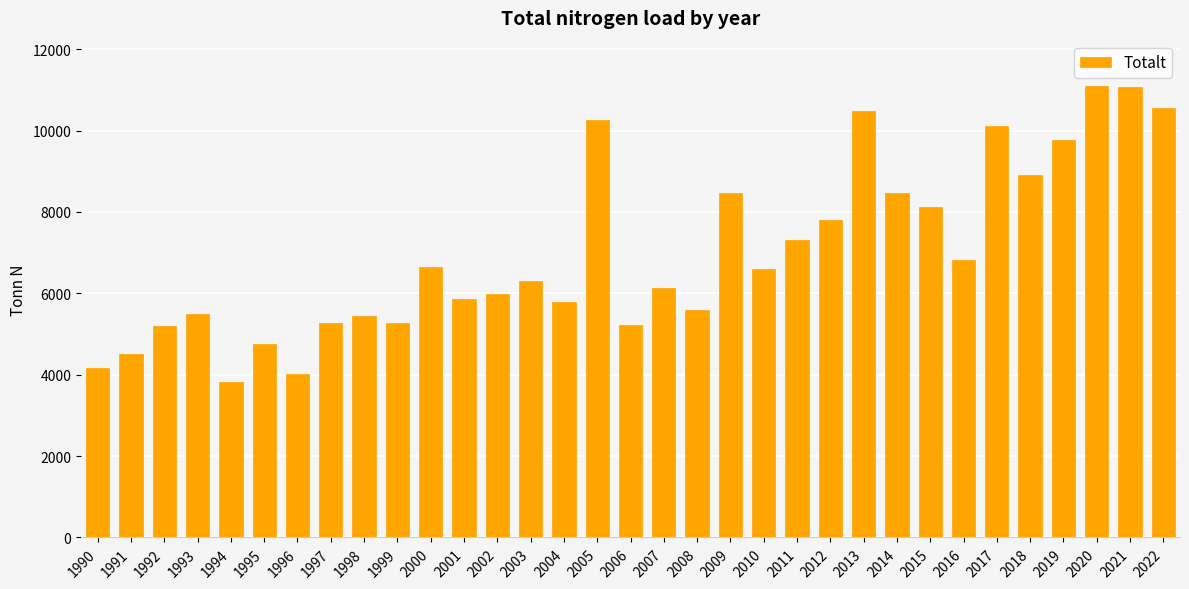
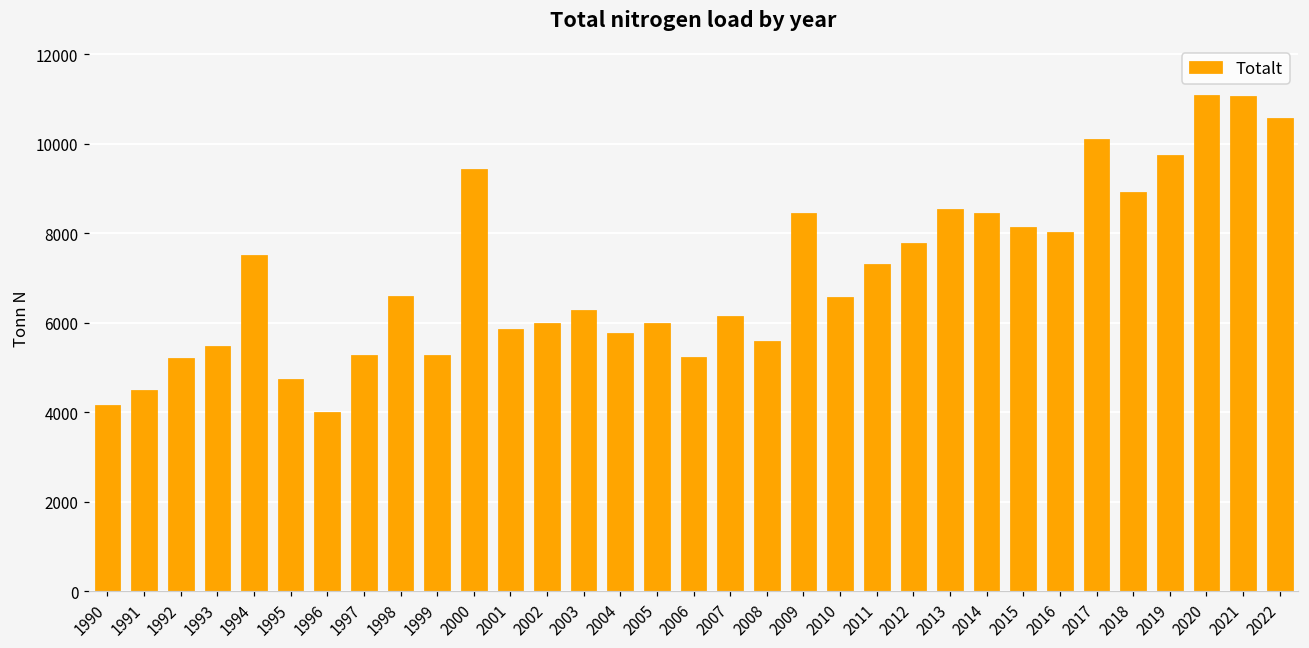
1994: 3800 -> 7500
1998: 5400 -> 6600
2000: 6700 -> 9400
2005: 10300 -> 6000
2013: 10500 -> 8500
2016: 6800 -> 8000
